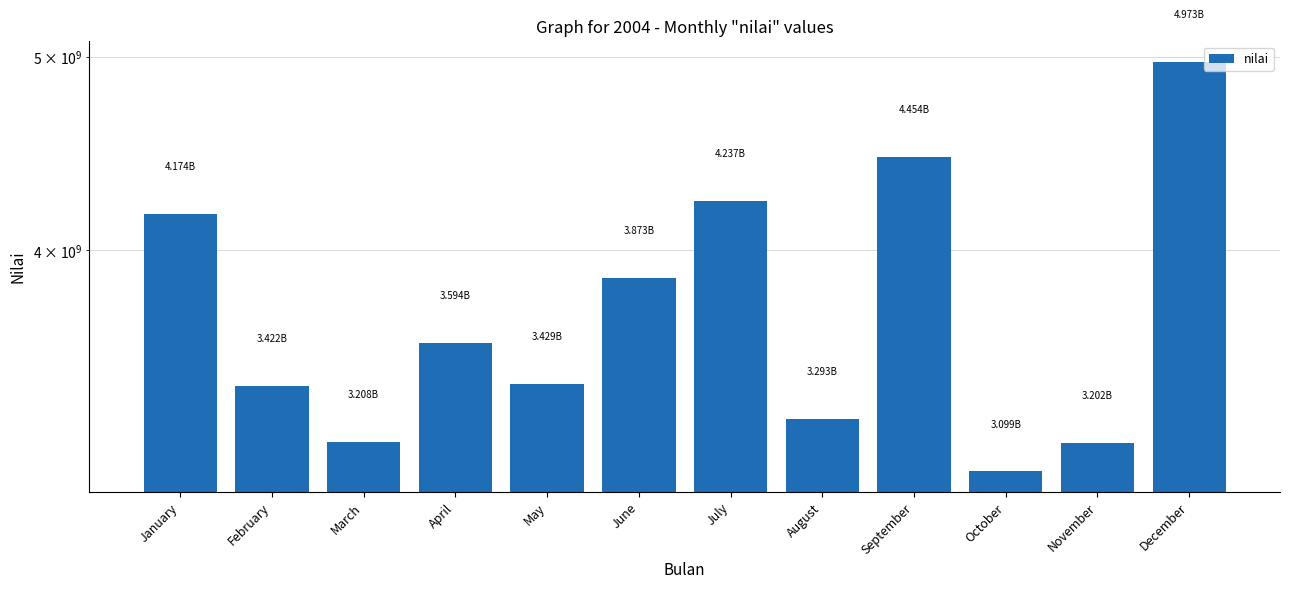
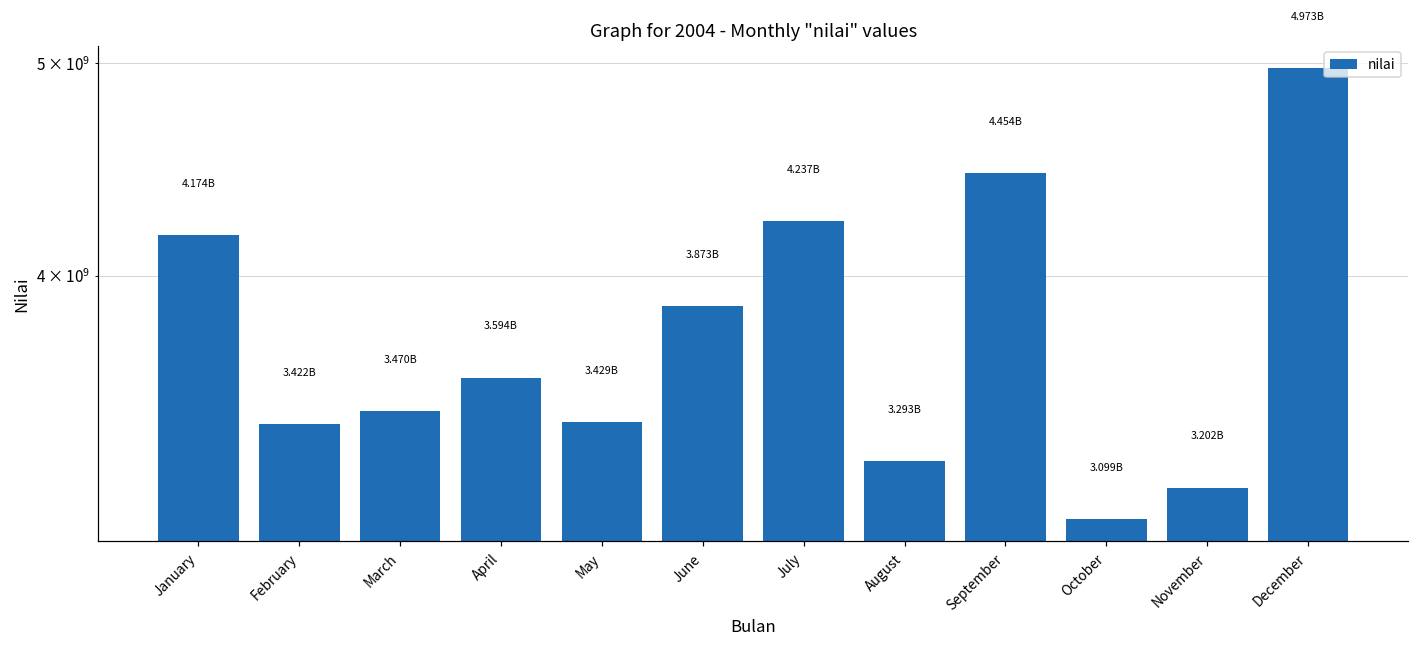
March: 3.208B -> 3.470B
